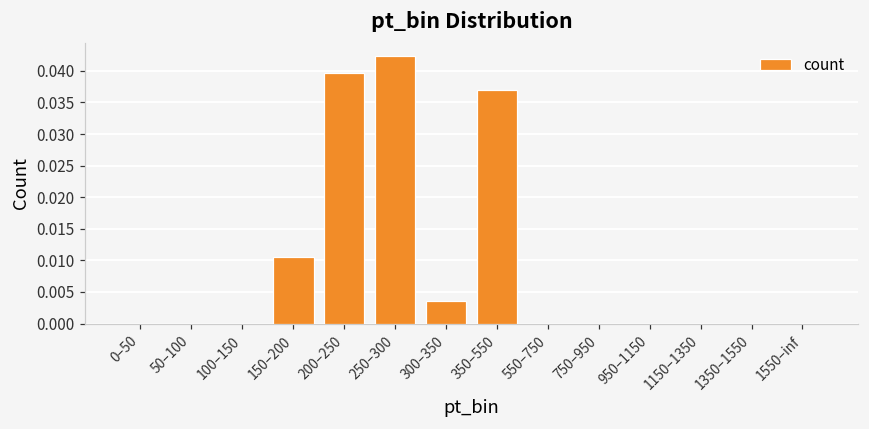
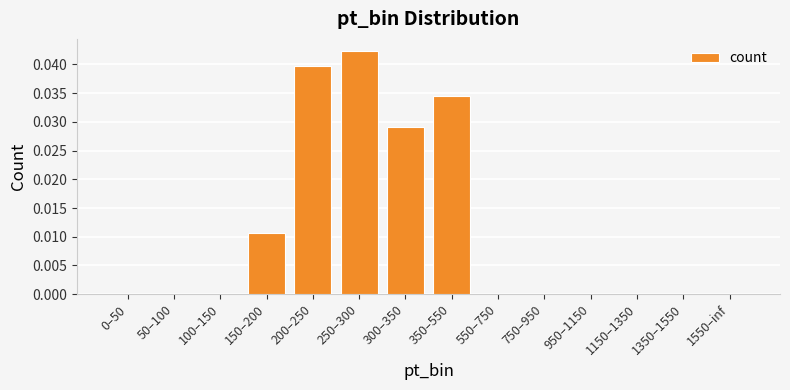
300–350: 0.004 -> 0.029
350–550: 0.037 -> 0.034
